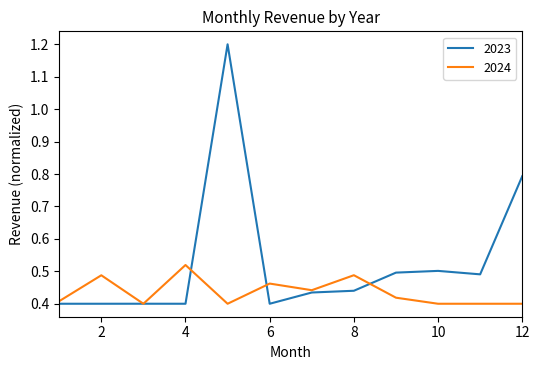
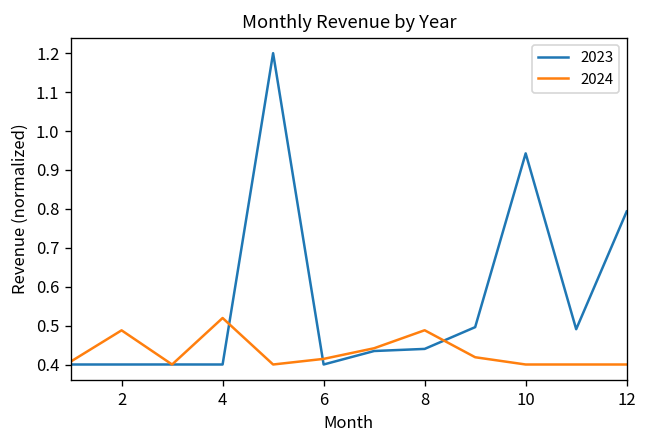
2024, 6: 0.46 -> 0.41
2023, 10: 0.50 -> 0.94
